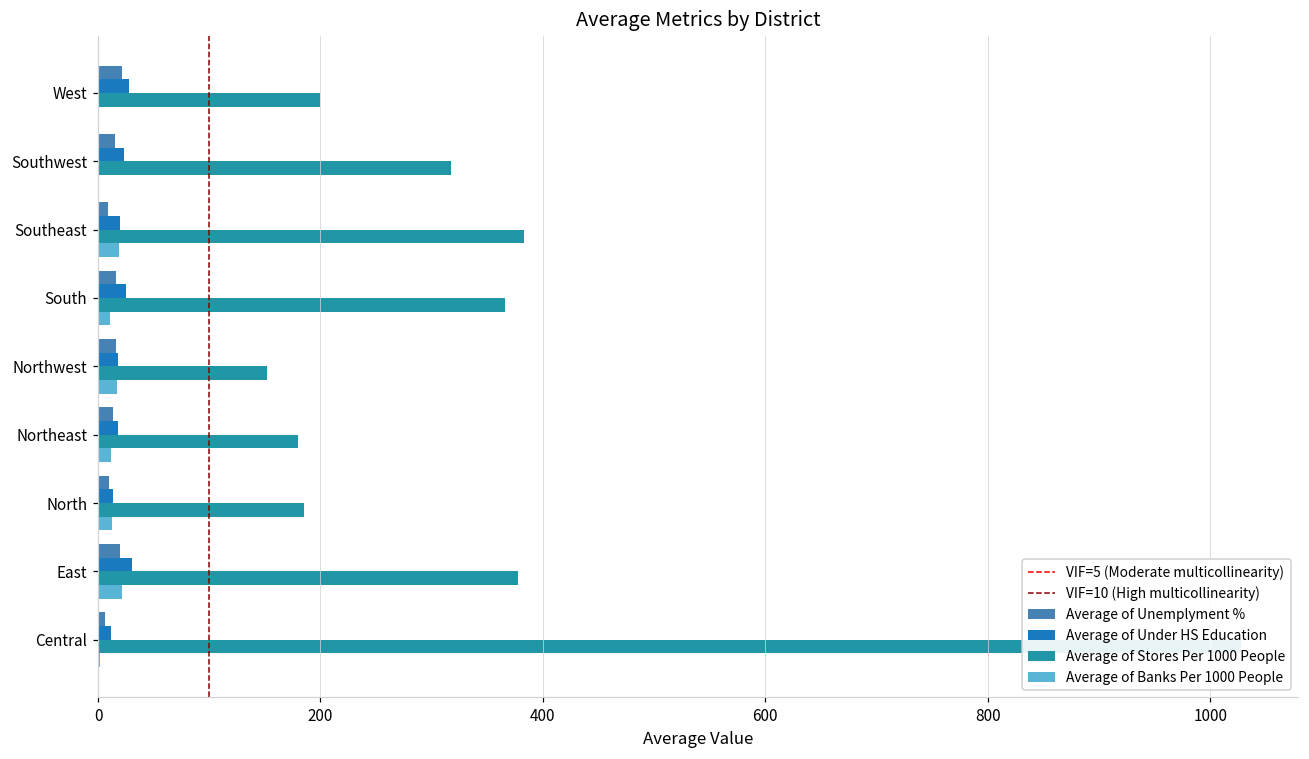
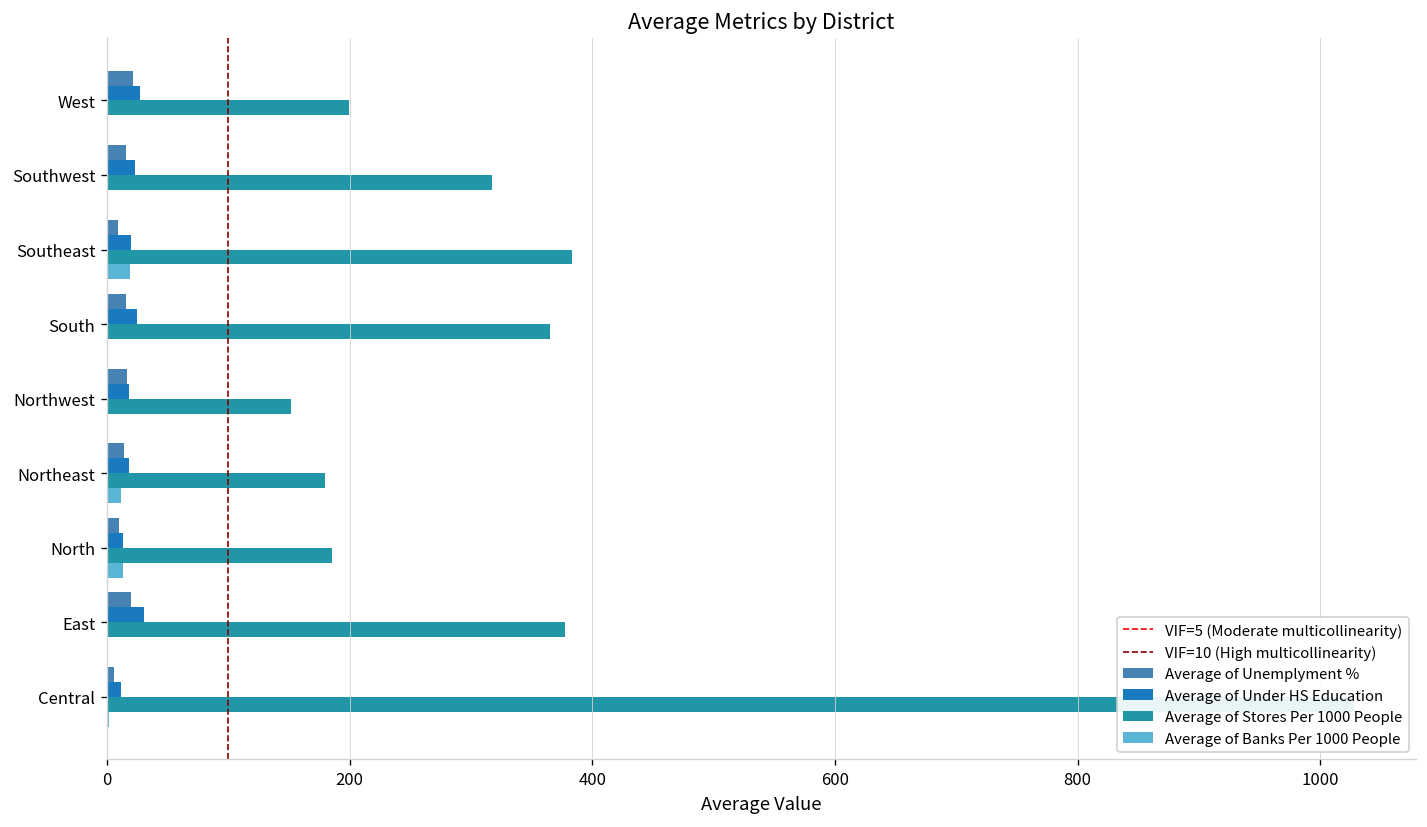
Average of Banks Per 1000 People, South: 11 -> 0
Average of Banks Per 1000 People, Northwest: 17 -> 0
Average of Banks Per 1000 People, East: 21 -> 0
